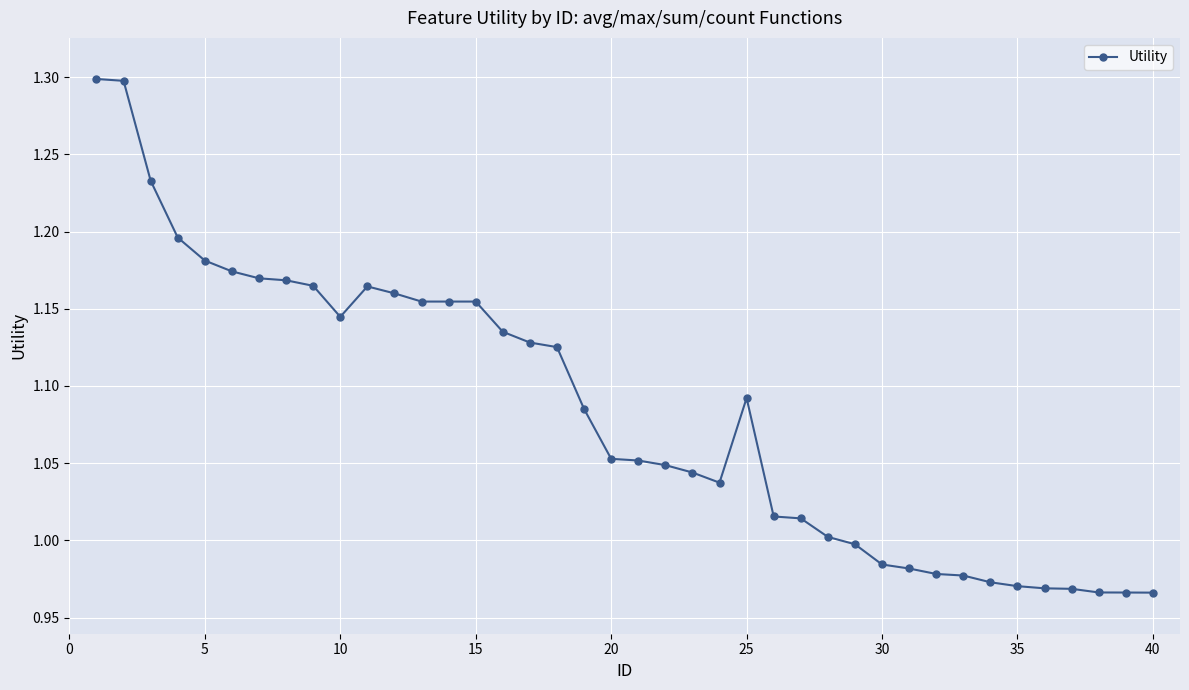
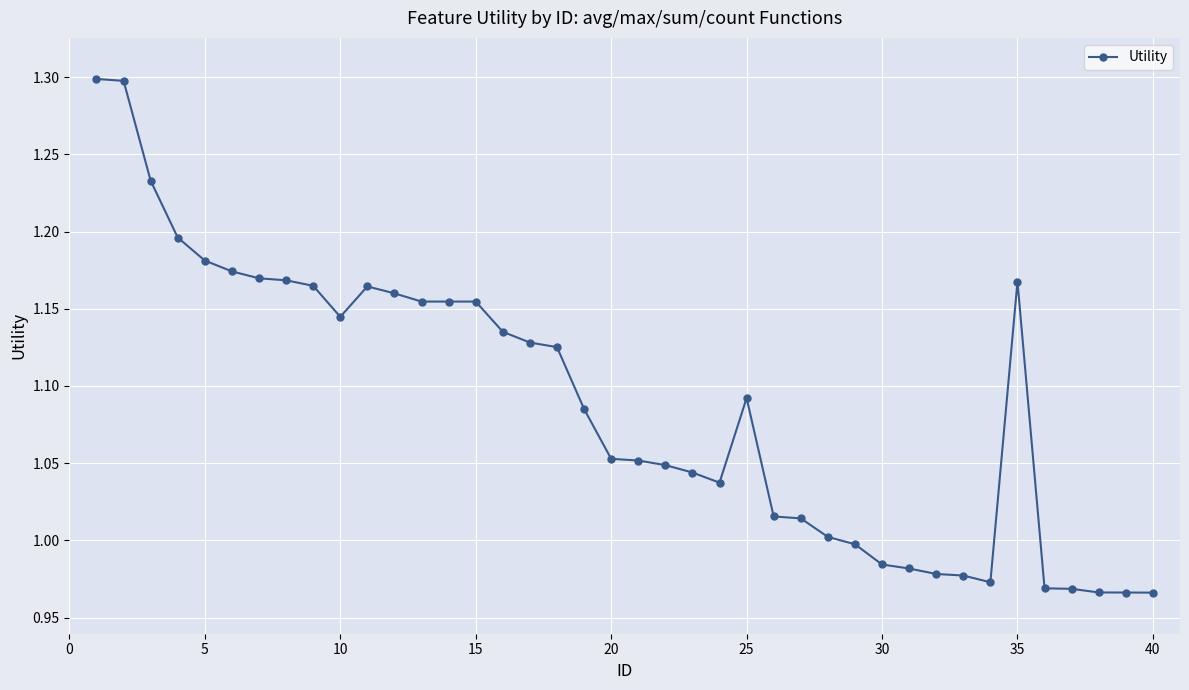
35: 0.970 -> 1.168
